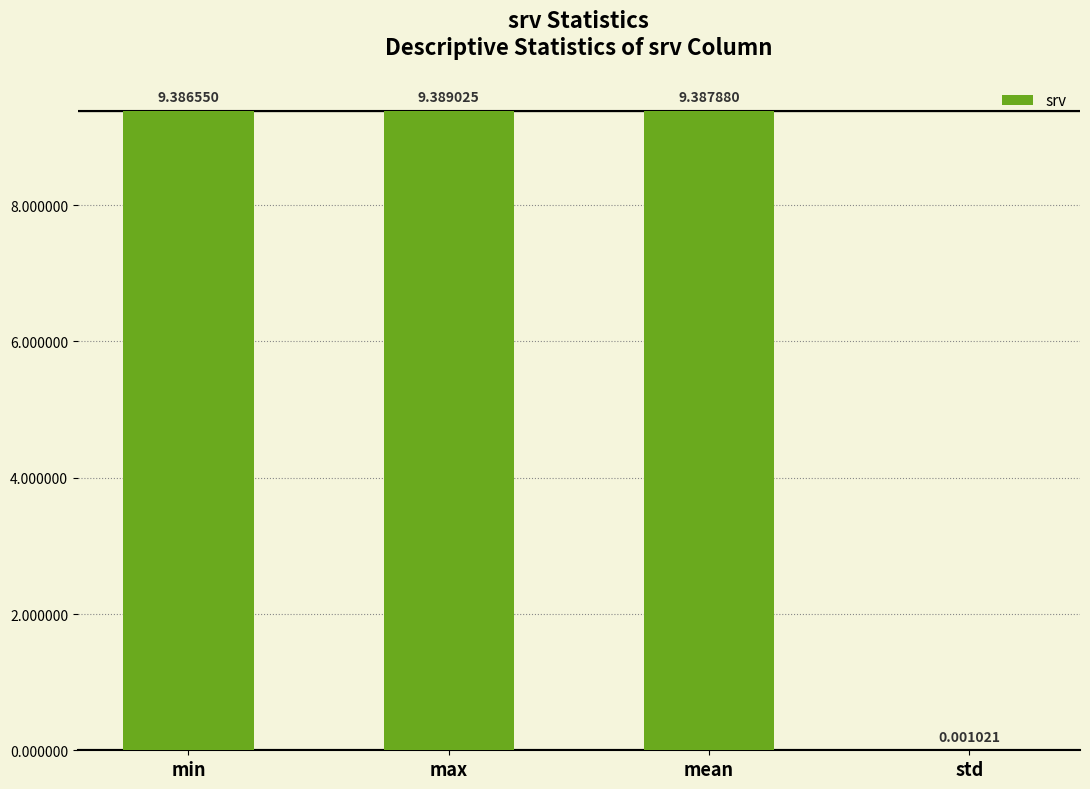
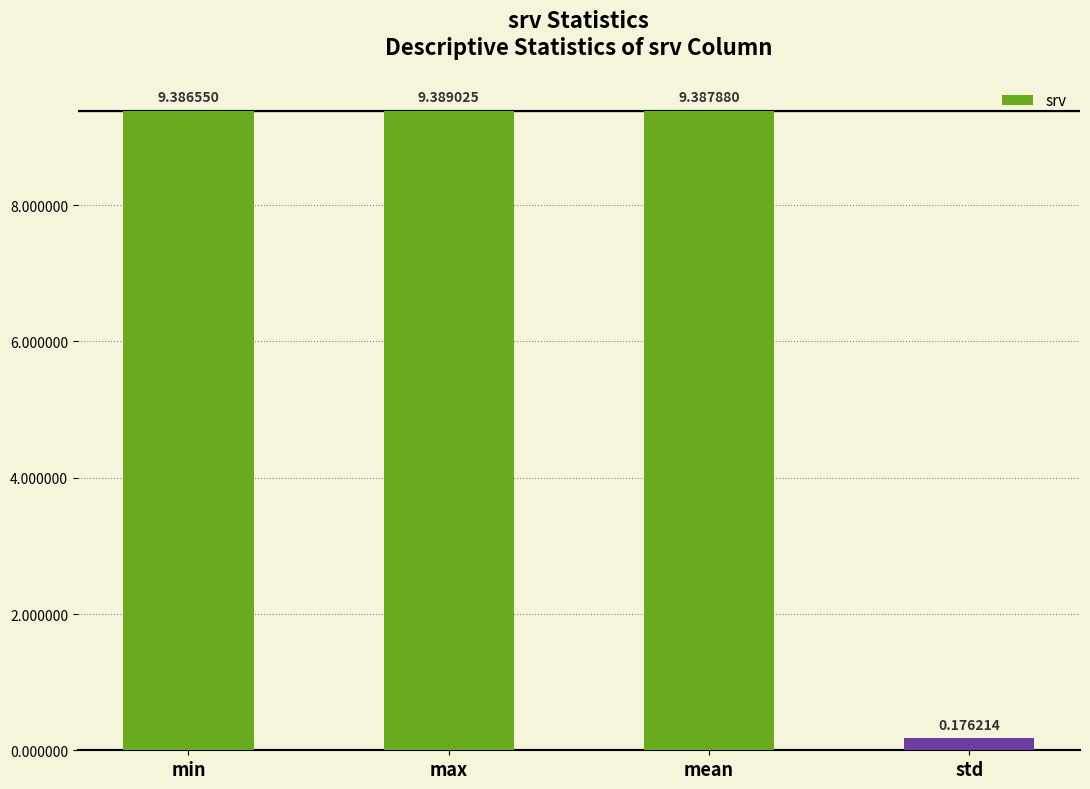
std: 0.001021 -> 0.176214
